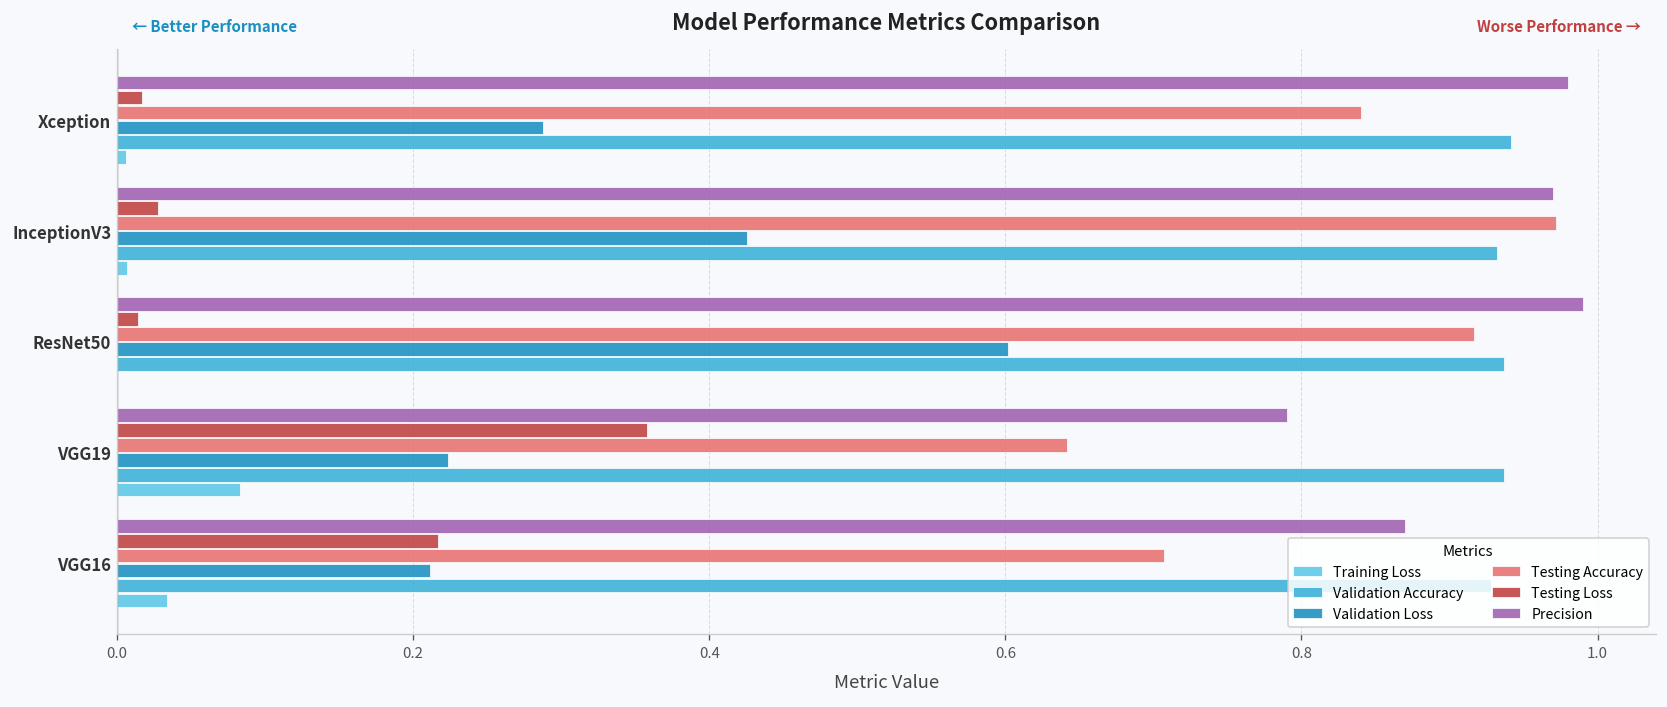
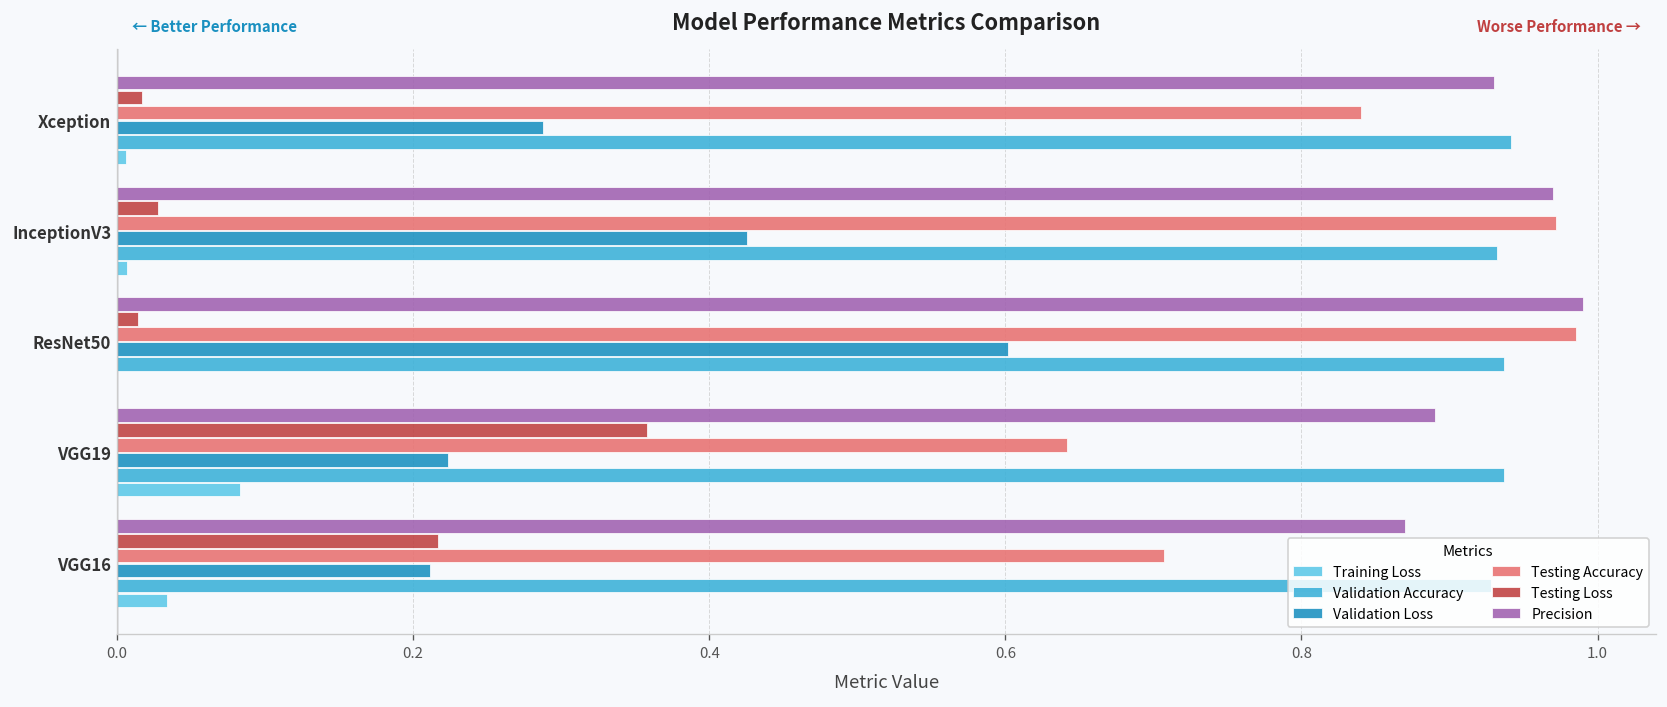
Precision, Xception: 0.98 -> 0.93
Testing Accuracy, ResNet50: 0.917 -> 0.986
Precision, VGG19: 0.79 -> 0.89
